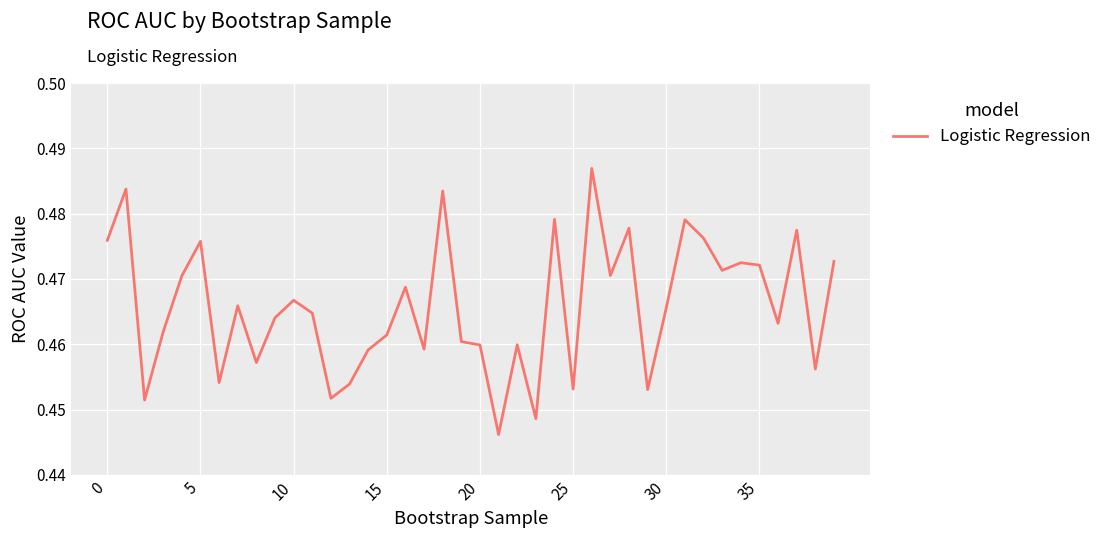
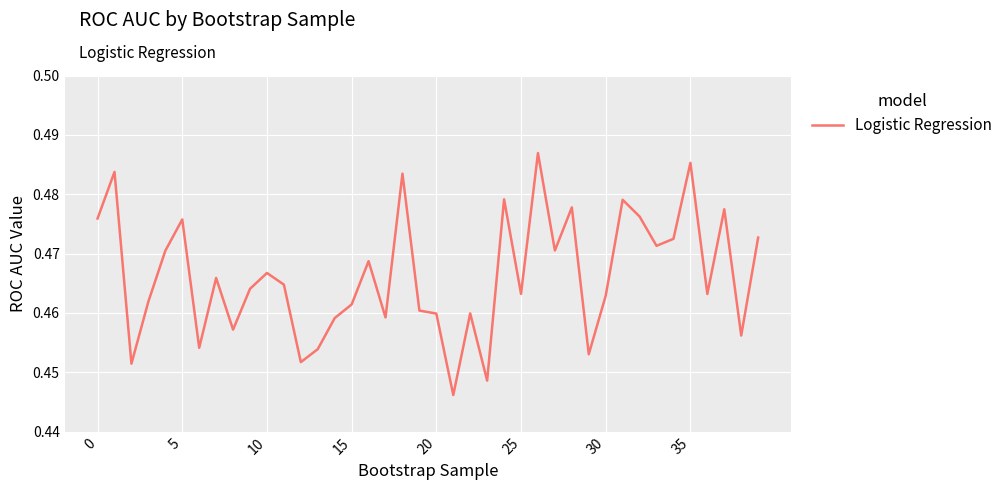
25: 0.453 -> 0.463
30: 0.466 -> 0.463
35: 0.472 -> 0.485
